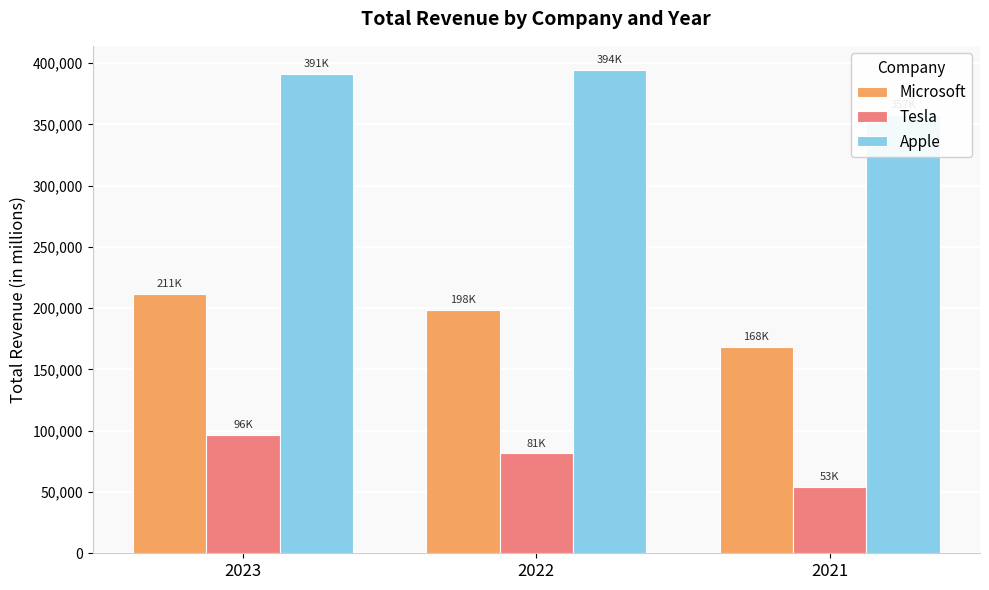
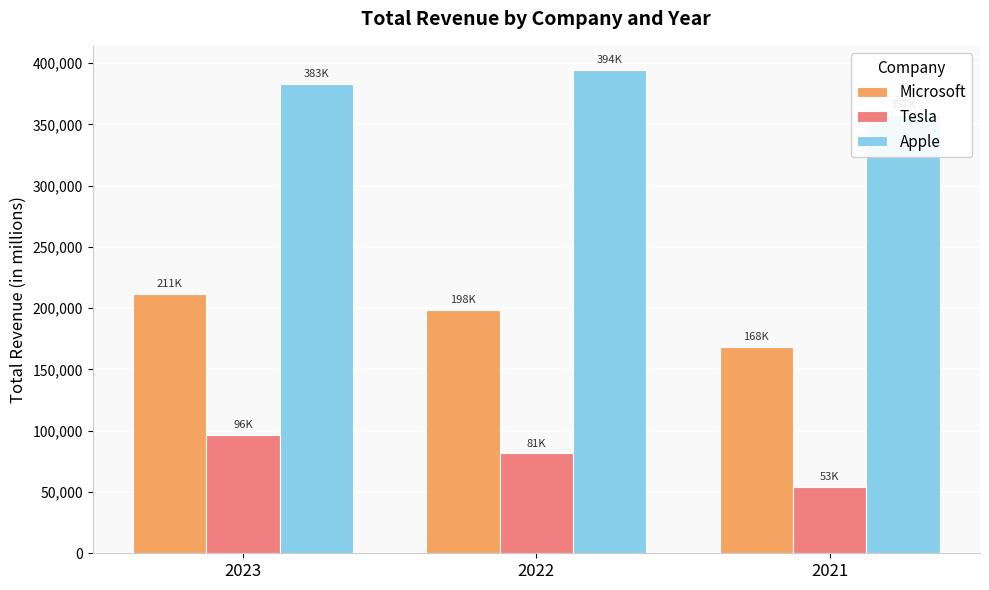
Apple, 2023: 391K -> 383K
